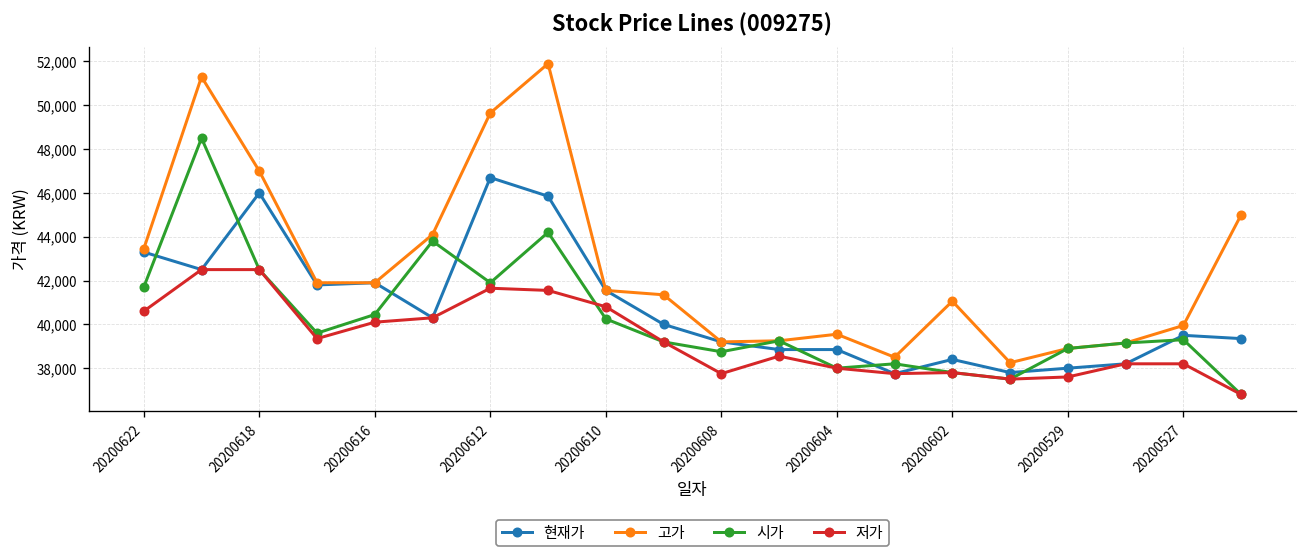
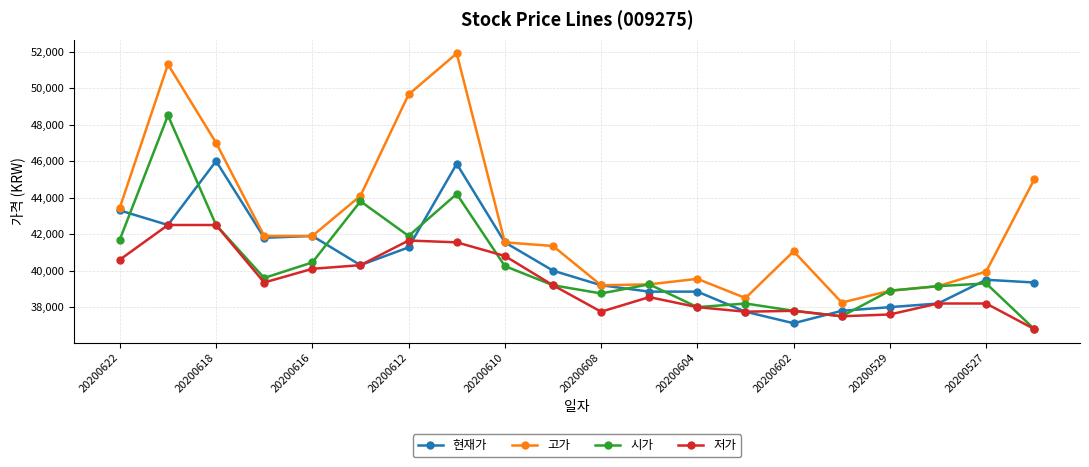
현재가, 20200612: 46,700 -> 41,300
현재가, 20200602: 38,400 -> 37,100
